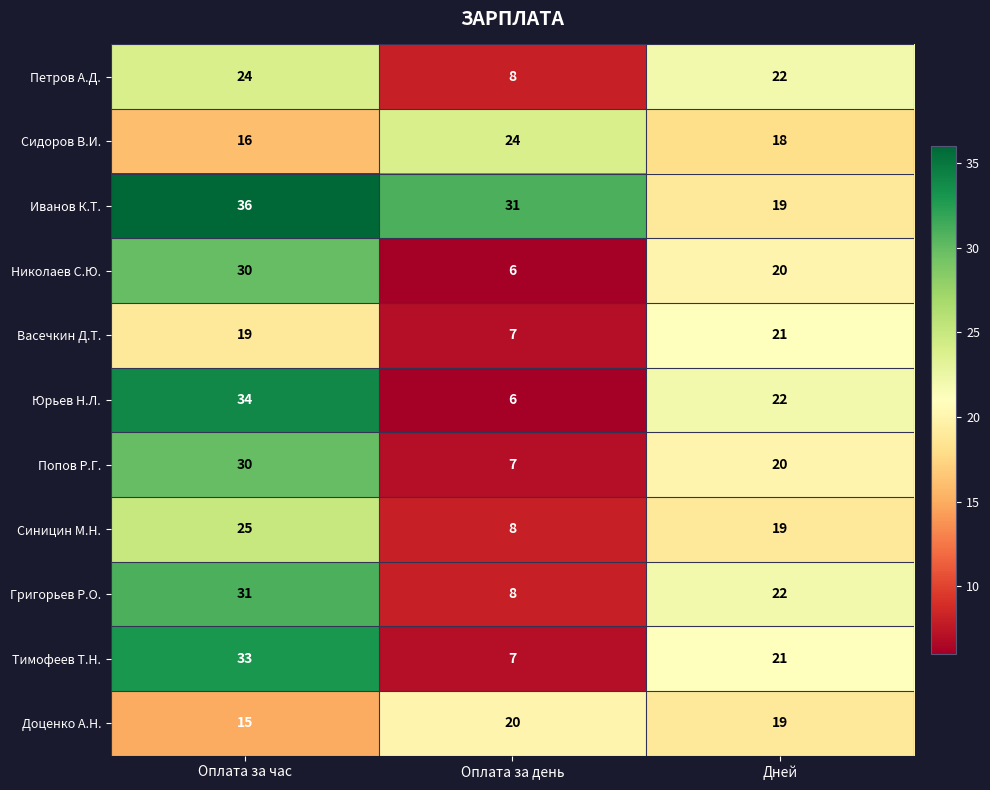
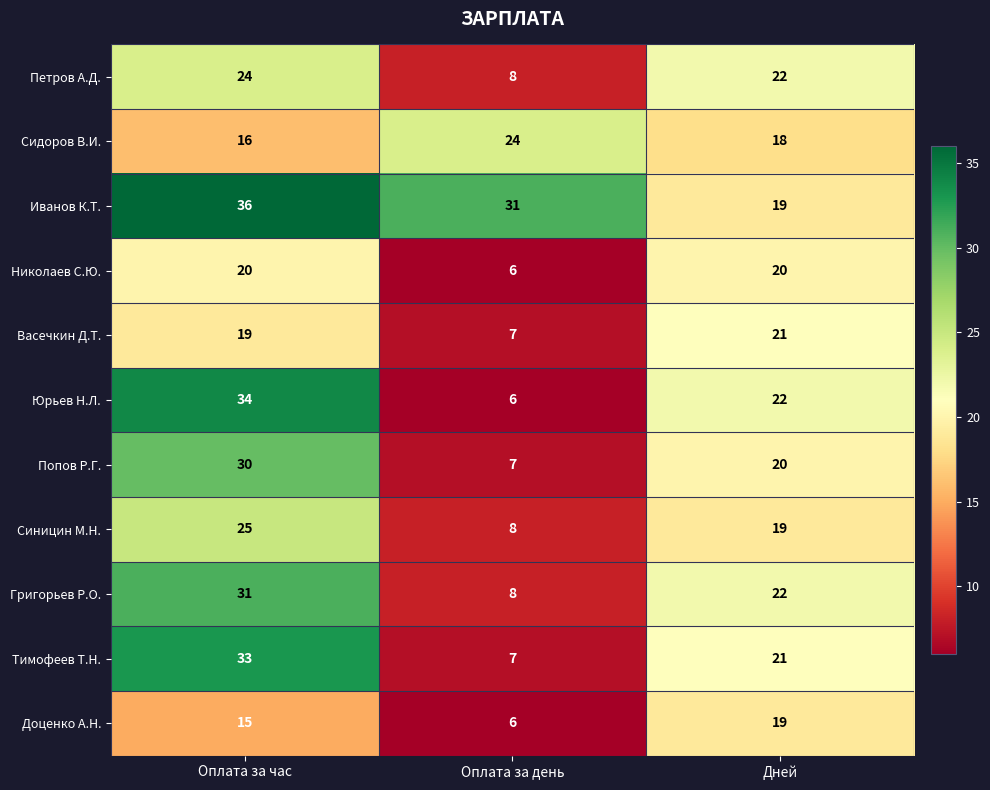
Николаев С.Ю., Оплата за час: 30 -> 20
Доценко А.Н., Оплата за день: 20 -> 6
